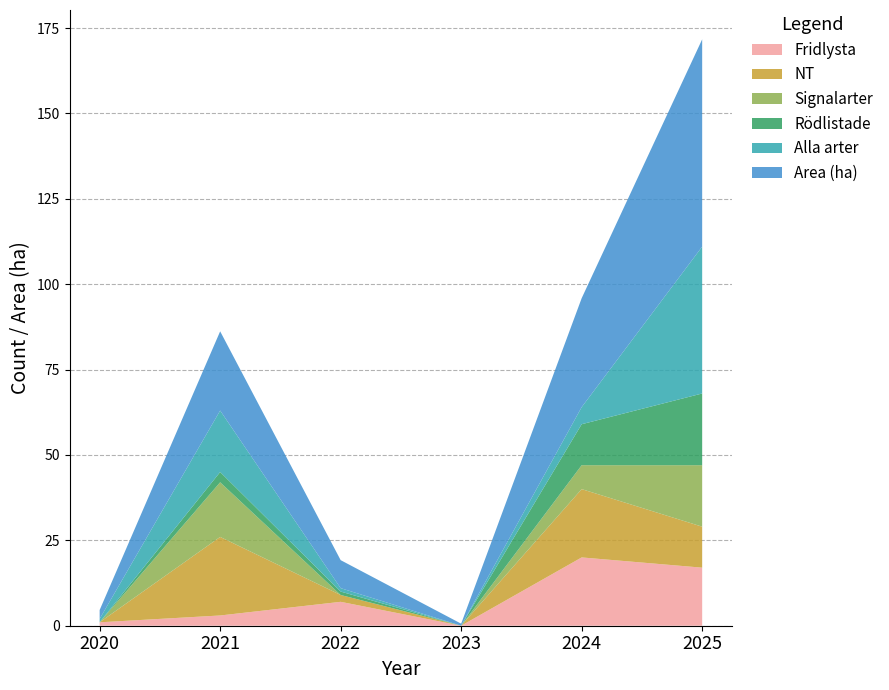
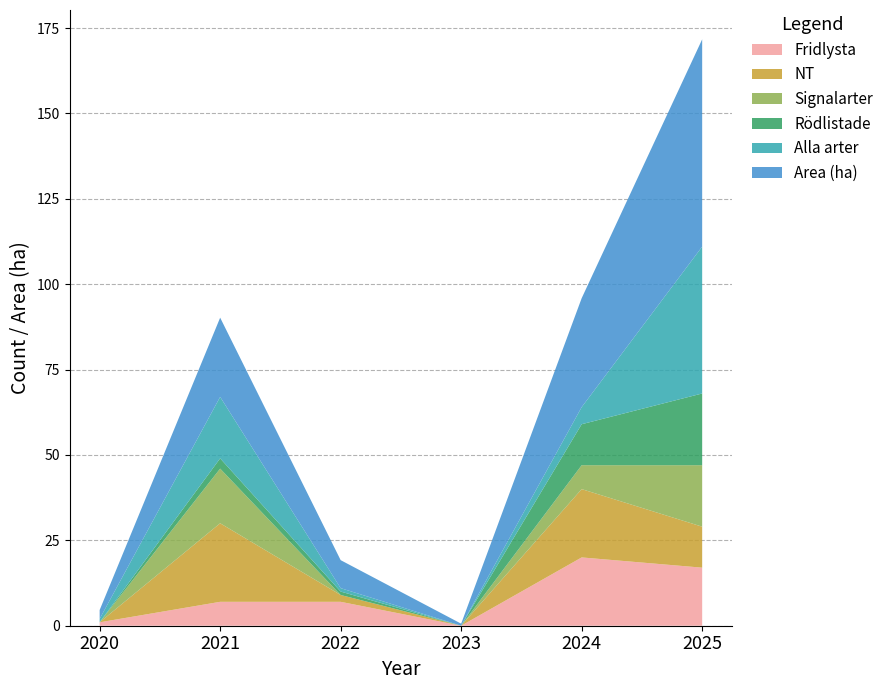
Fridlysta, 2021: 3 -> 7
